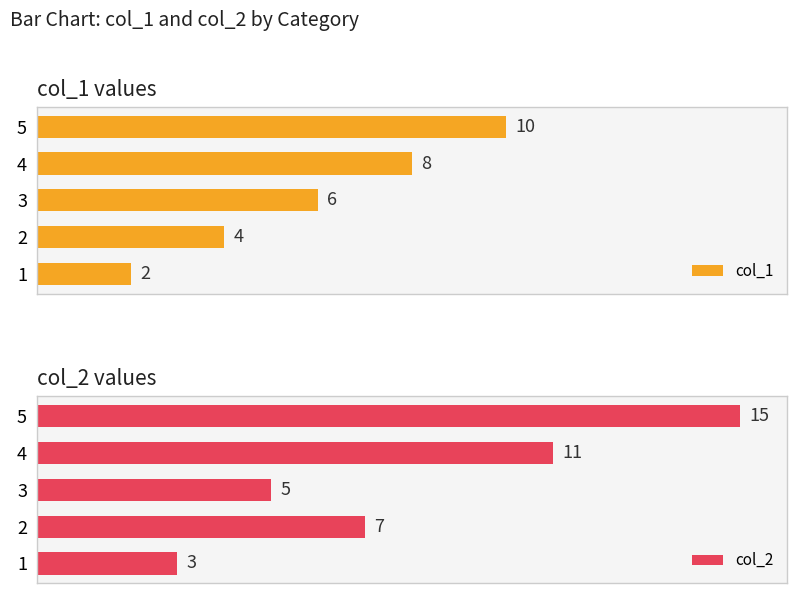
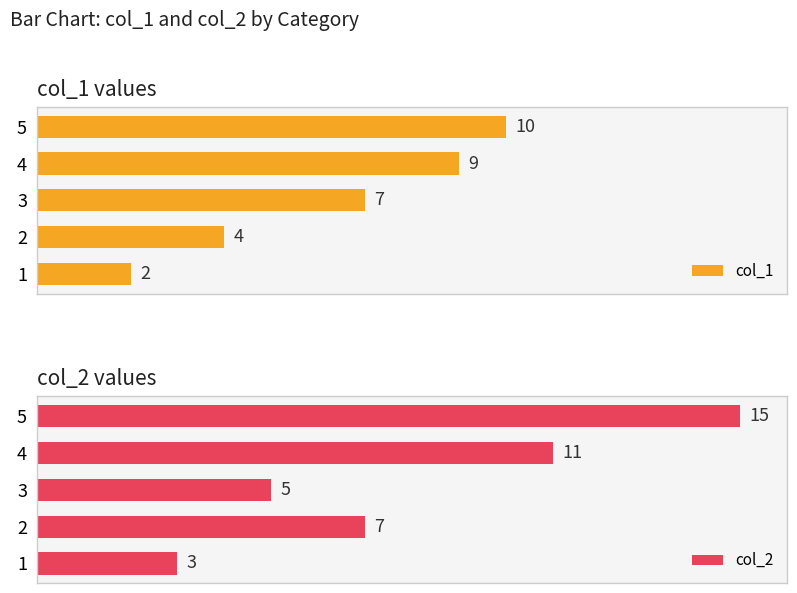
col_1 values, 4: 8 -> 9
col_1 values, 3: 6 -> 7
